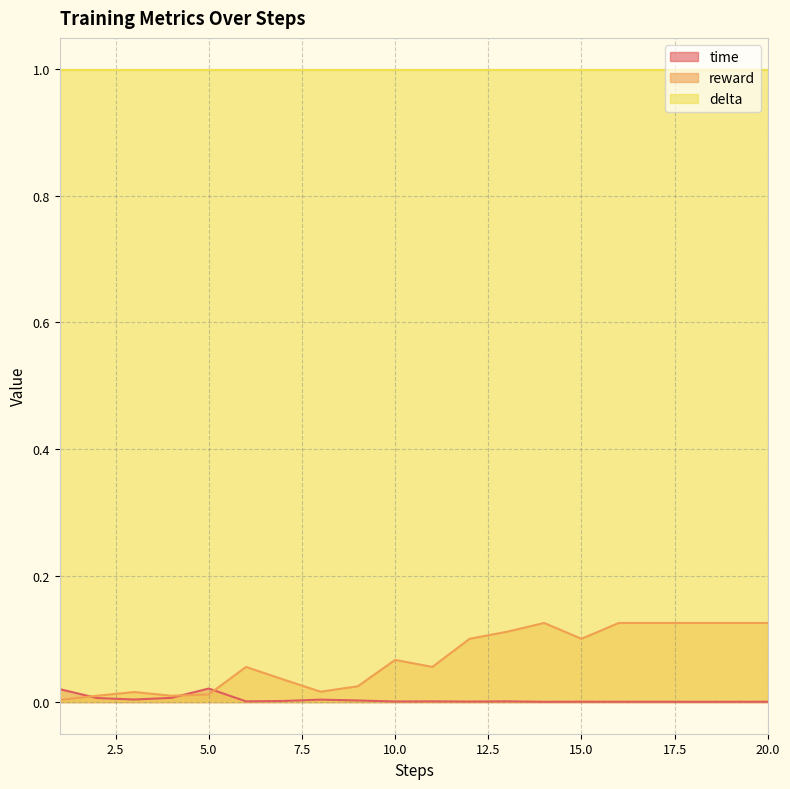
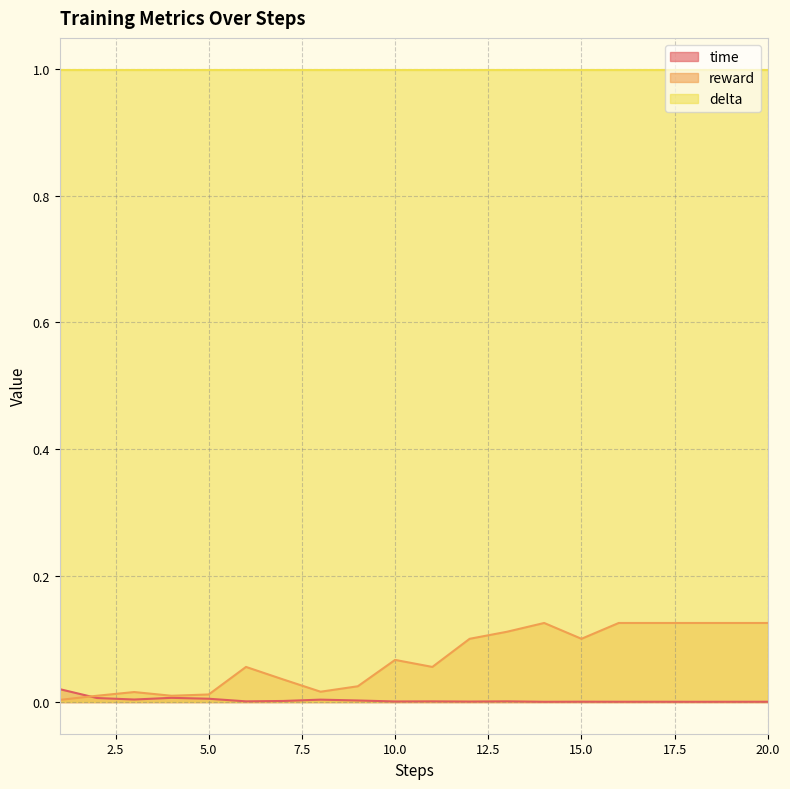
time, 5.0: 0.02 -> 0.01
